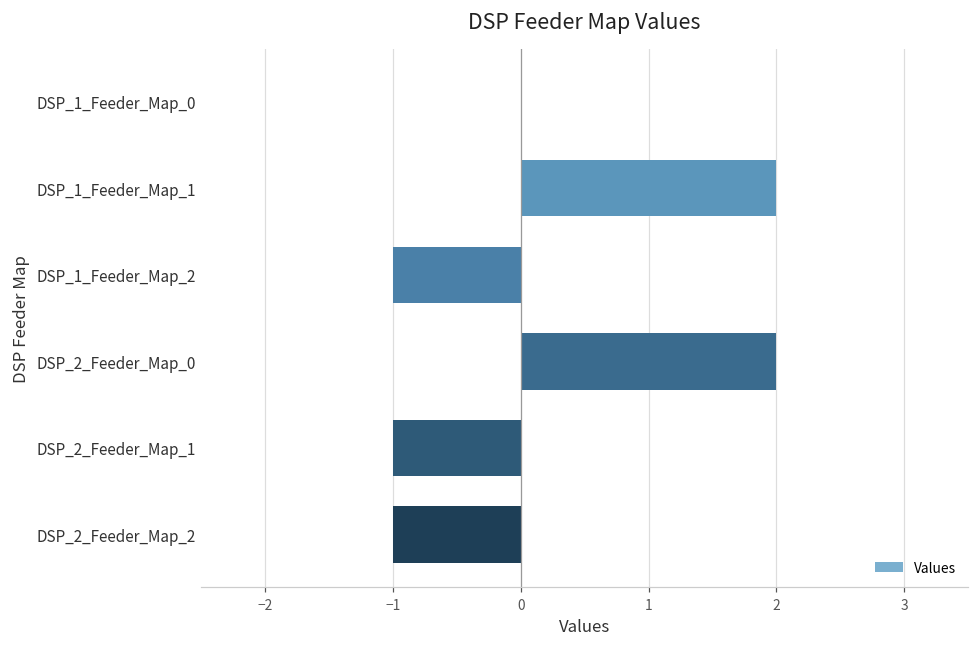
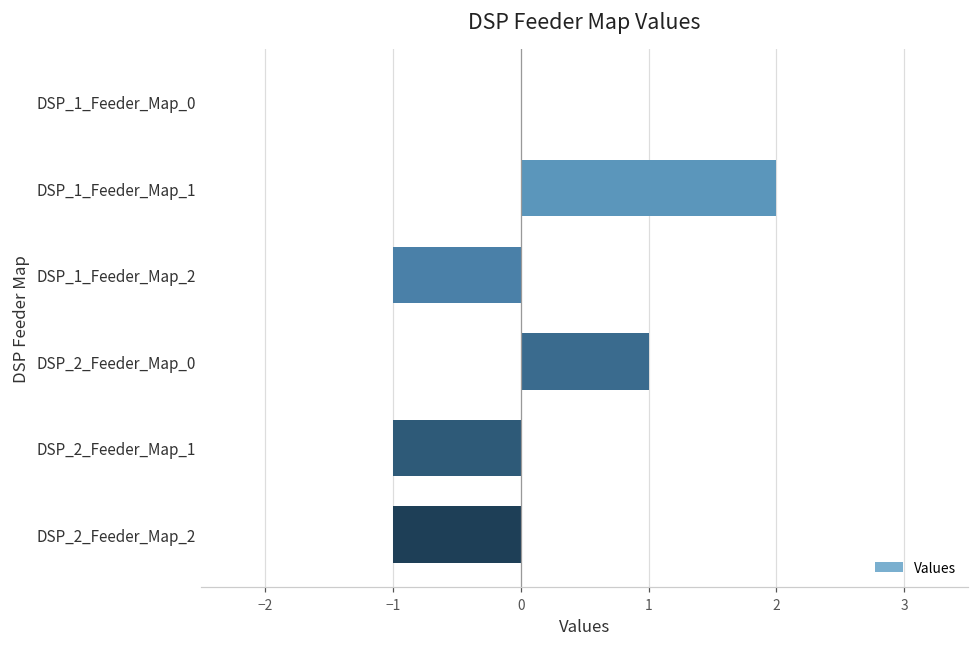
DSP_2_Feeder_Map_0: 2 -> 1
